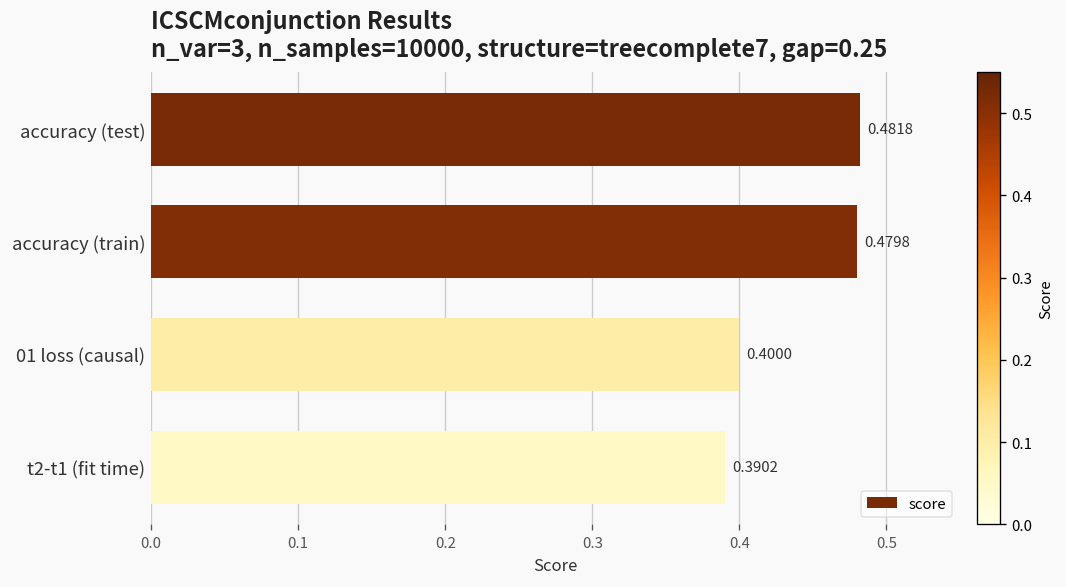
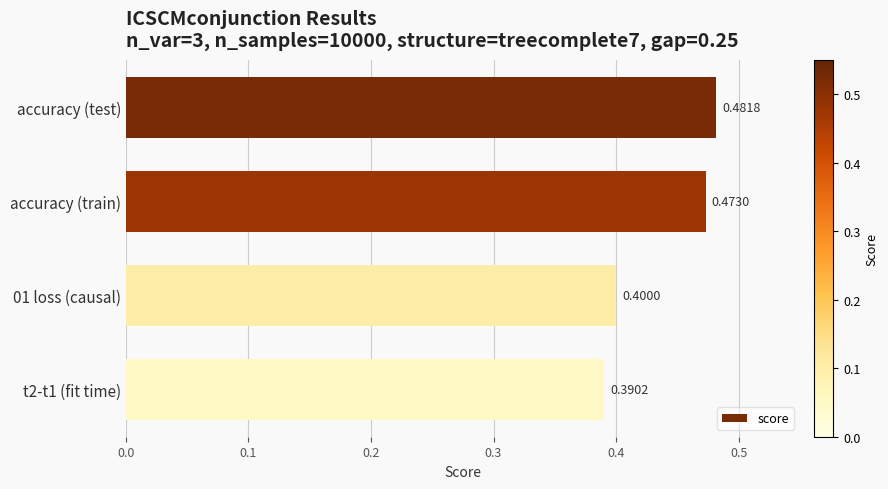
accuracy (train): 0.4798 -> 0.4730
